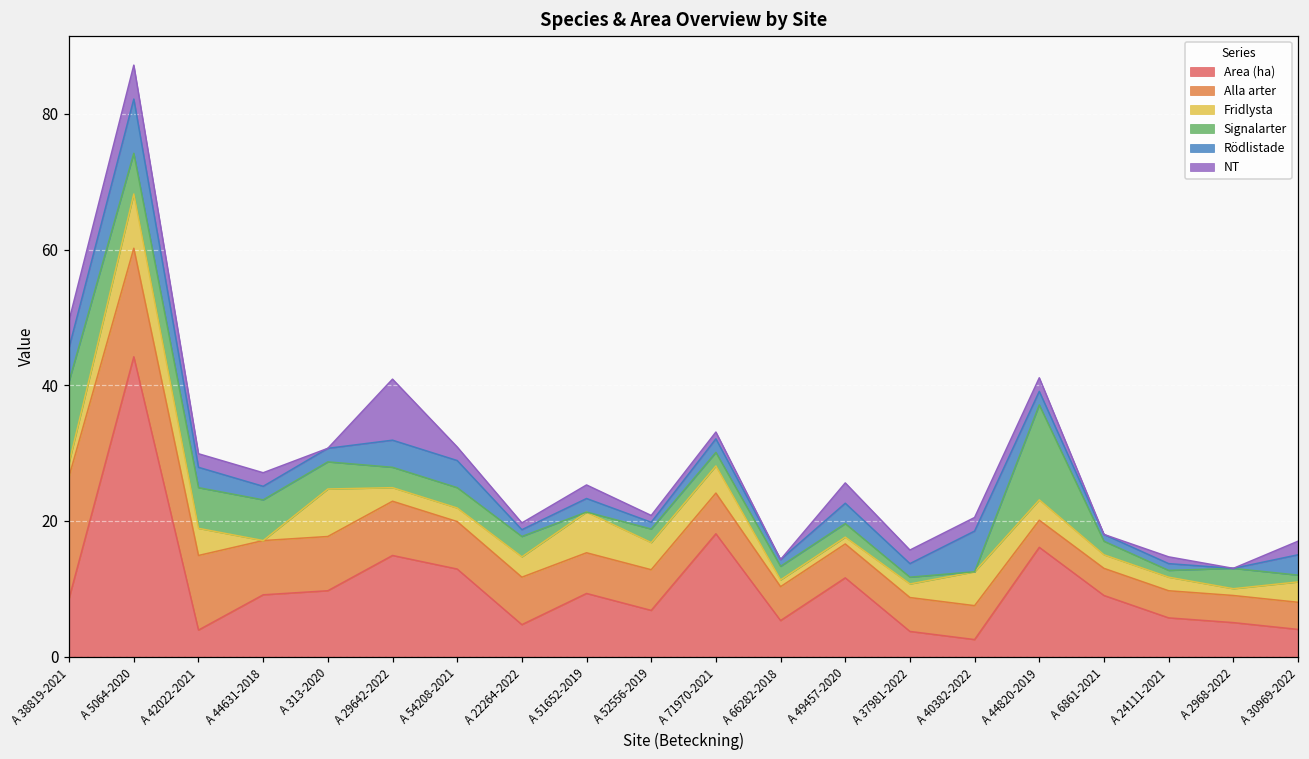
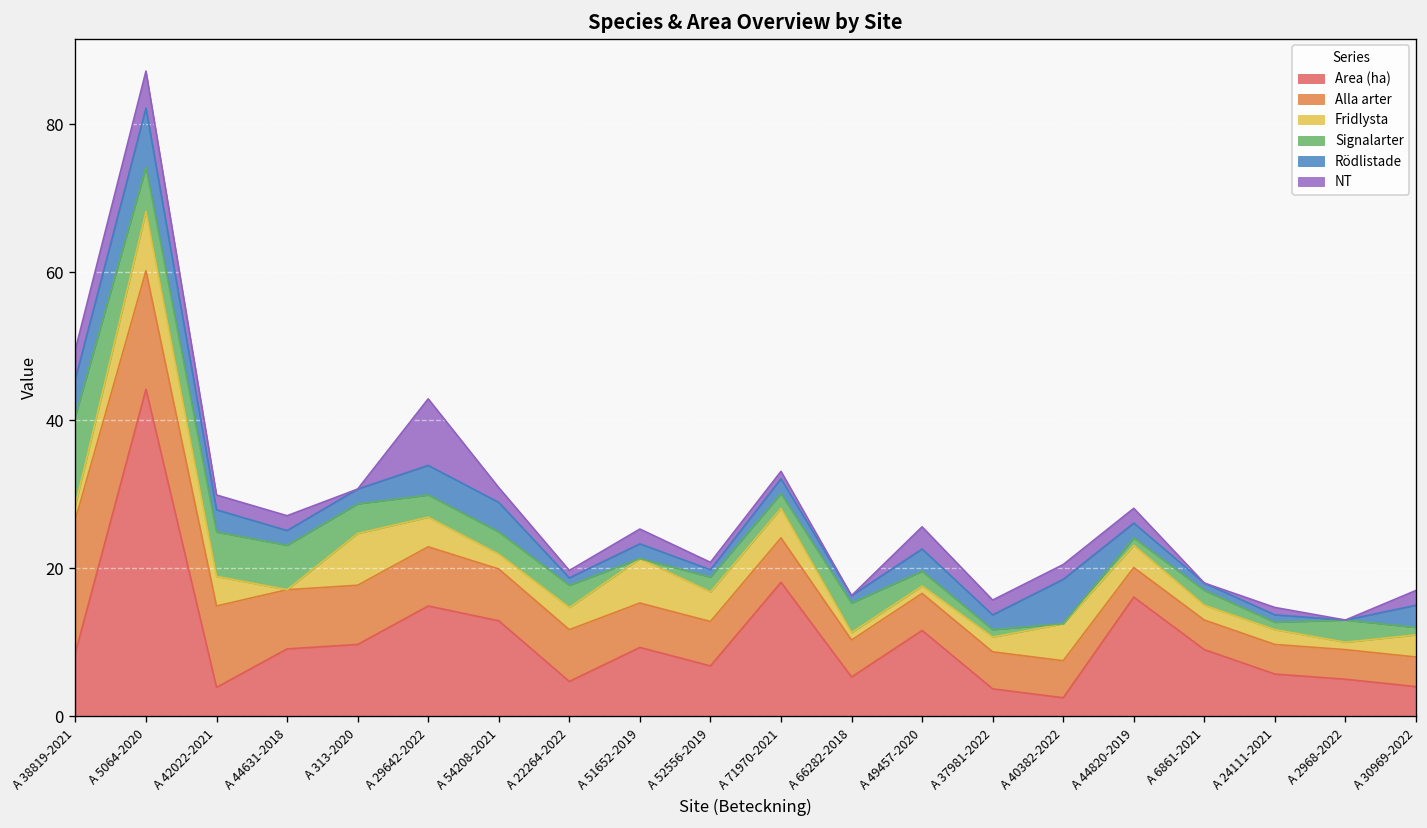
Fridlysta, A 29642-2022: 2 -> 4
Signalarter, A 66282-2018: 2 -> 4
Signalarter, A 44820-2019: 14 -> 1
